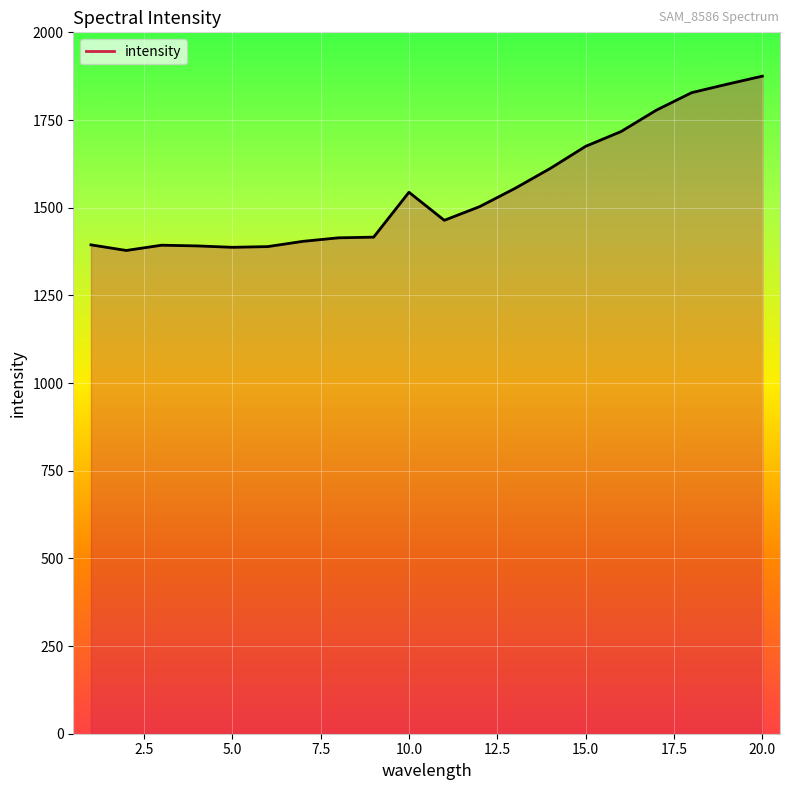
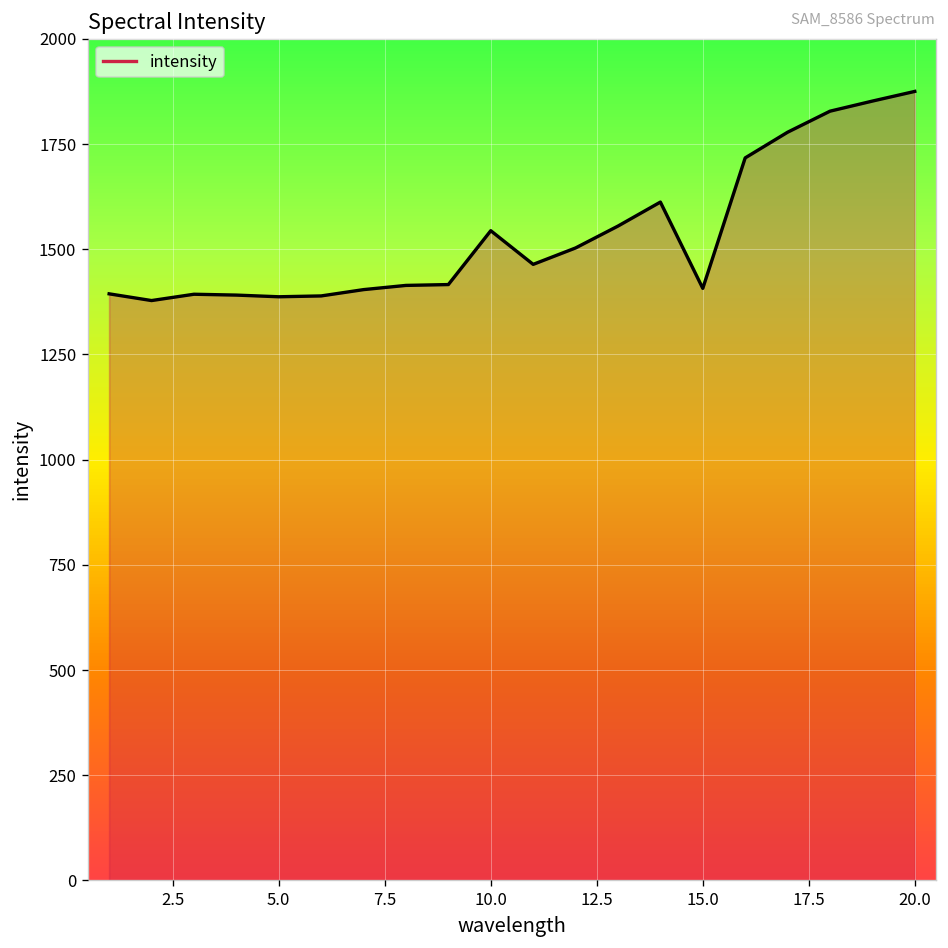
15.0: 1680 -> 1410
